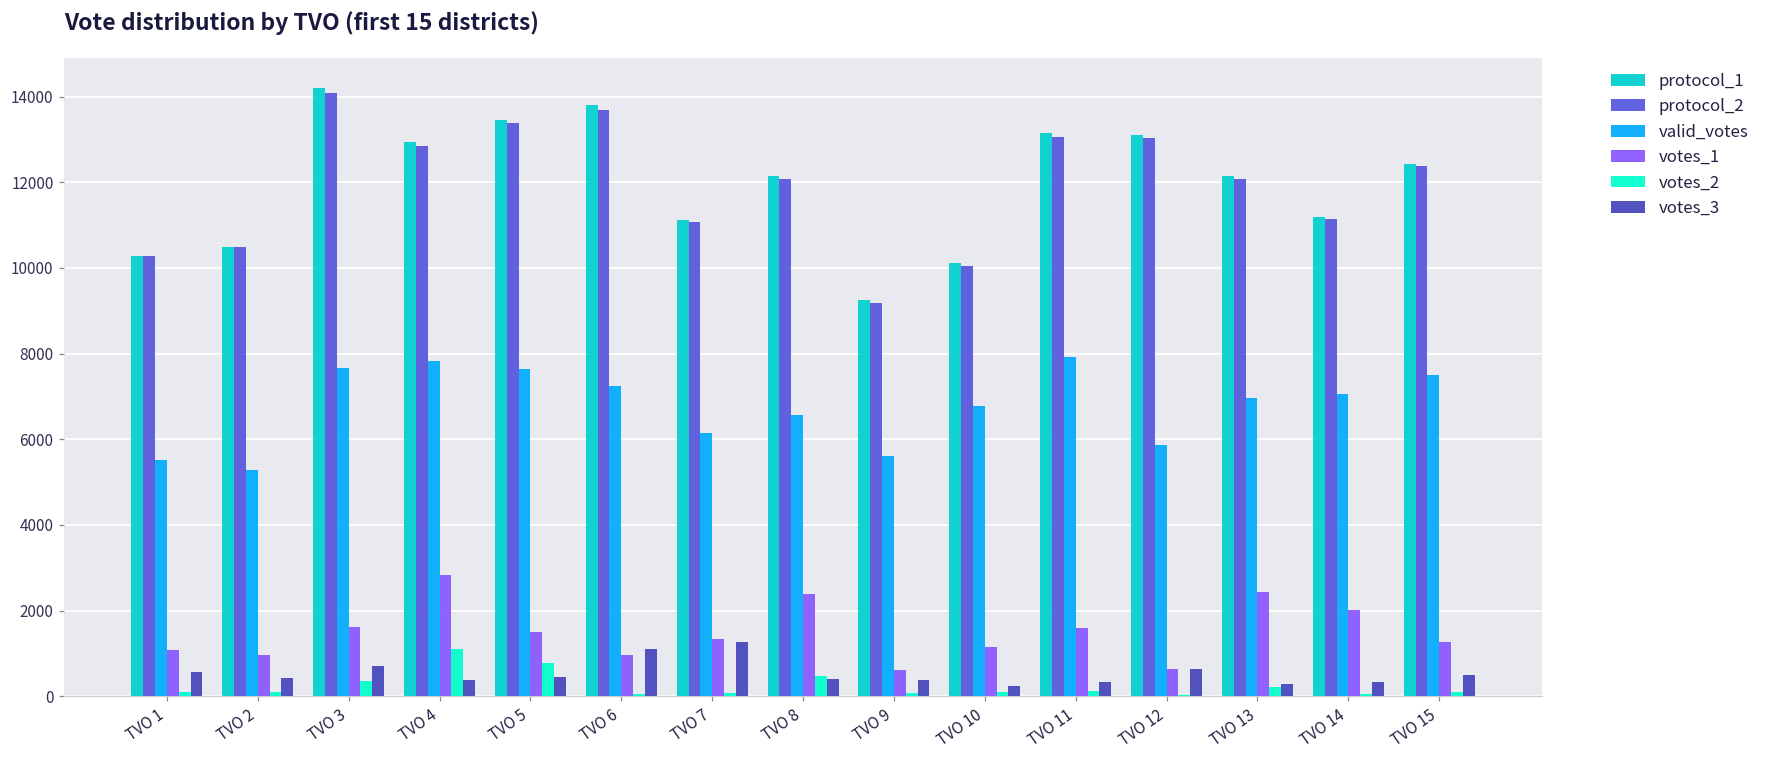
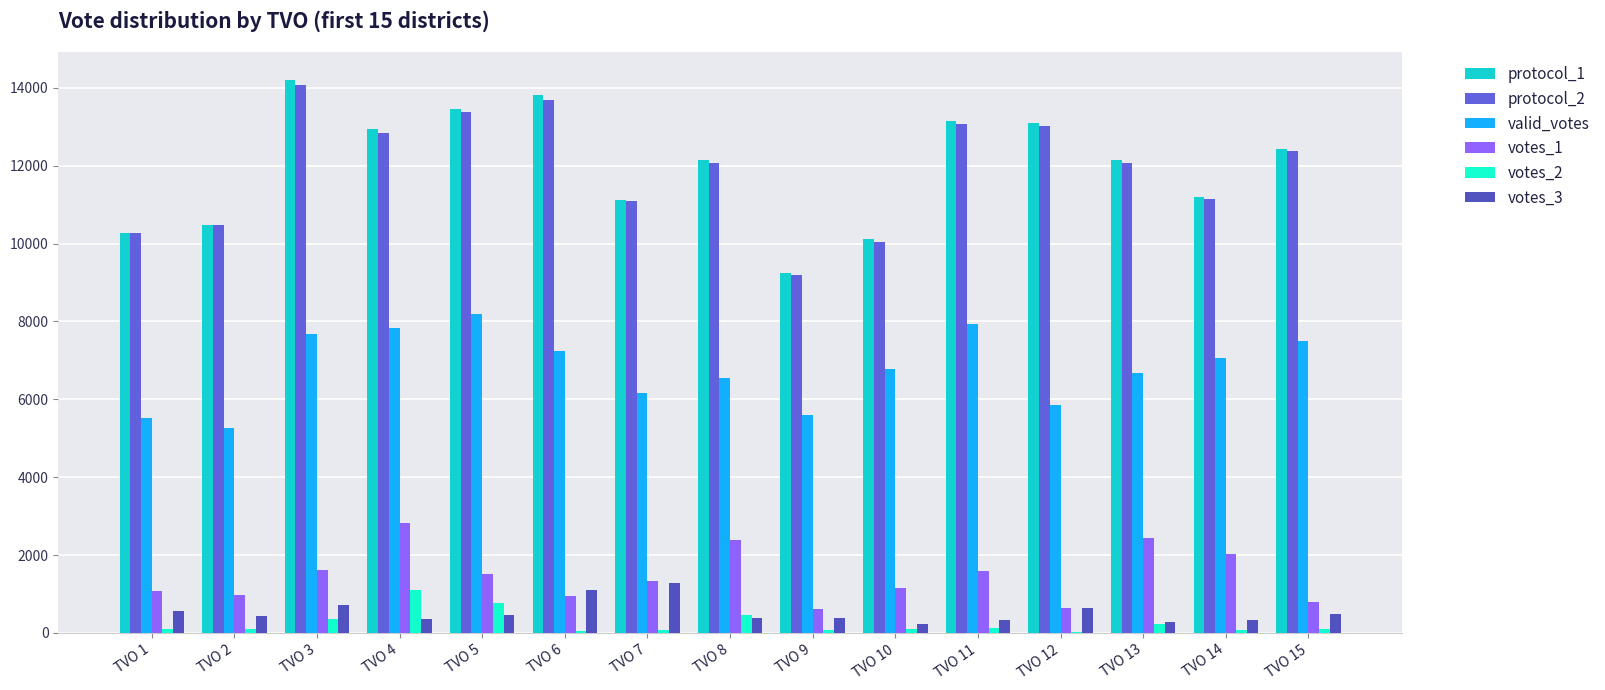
valid_votes, TVO 5: 7600 -> 8200
valid_votes, TVO 13: 7000 -> 6700
votes_1, TVO 15: 1300 -> 800
